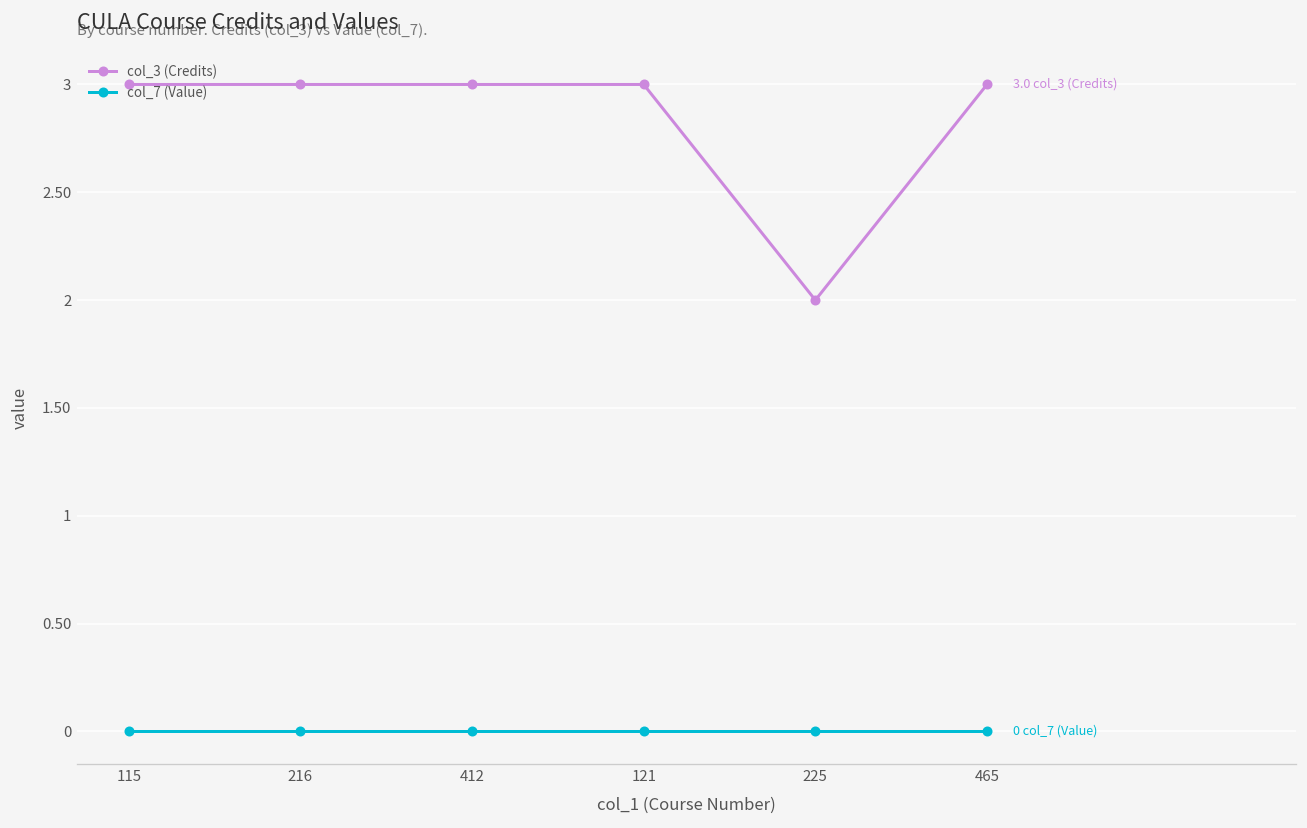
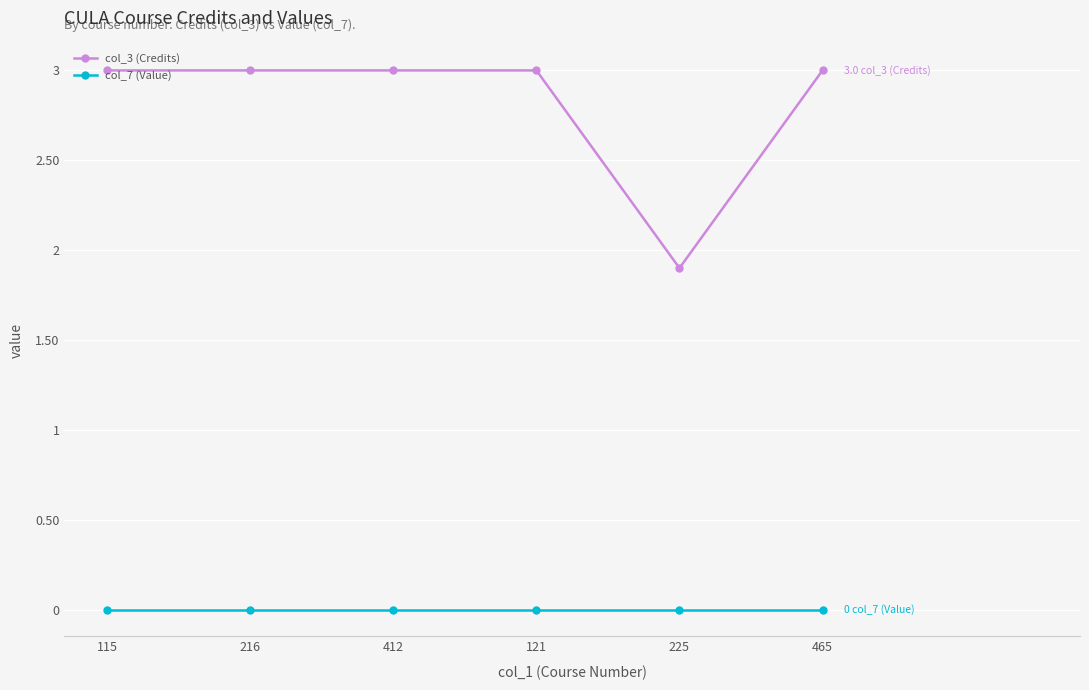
col_3 (Credits), 225: 2.0 -> 1.9
